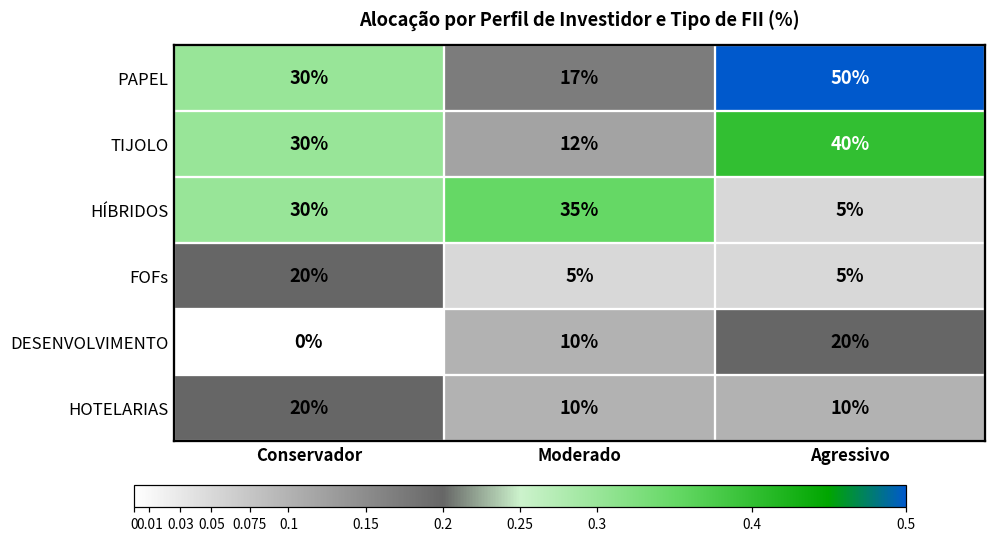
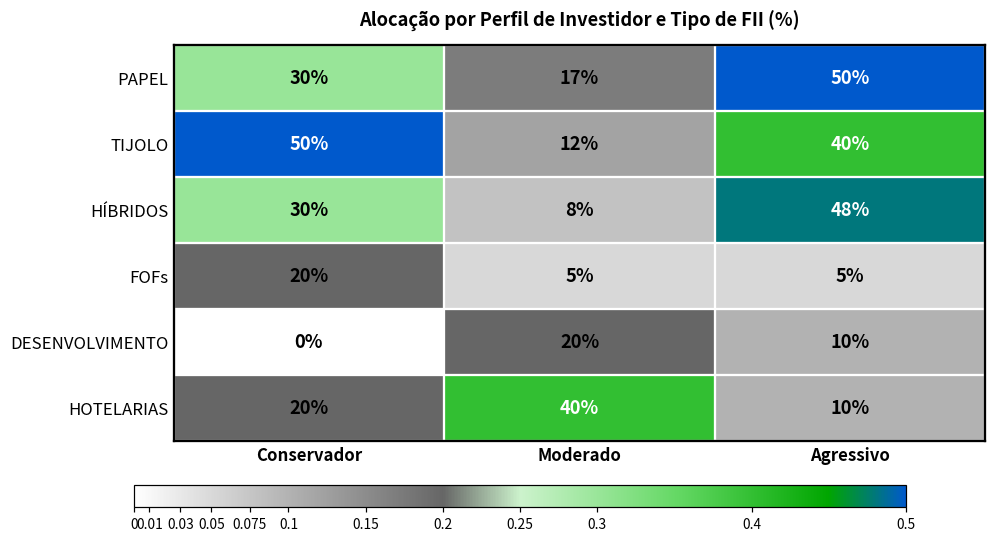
TIJOLO, Conservador: 30% -> 50%
HÍBRIDOS, Moderado: 35% -> 8%
HÍBRIDOS, Agressivo: 5% -> 48%
DESENVOLVIMENTO, Moderado: 10% -> 20%
DESENVOLVIMENTO, Agressivo: 20% -> 10%
HOTELARIAS, Moderado: 10% -> 40%
